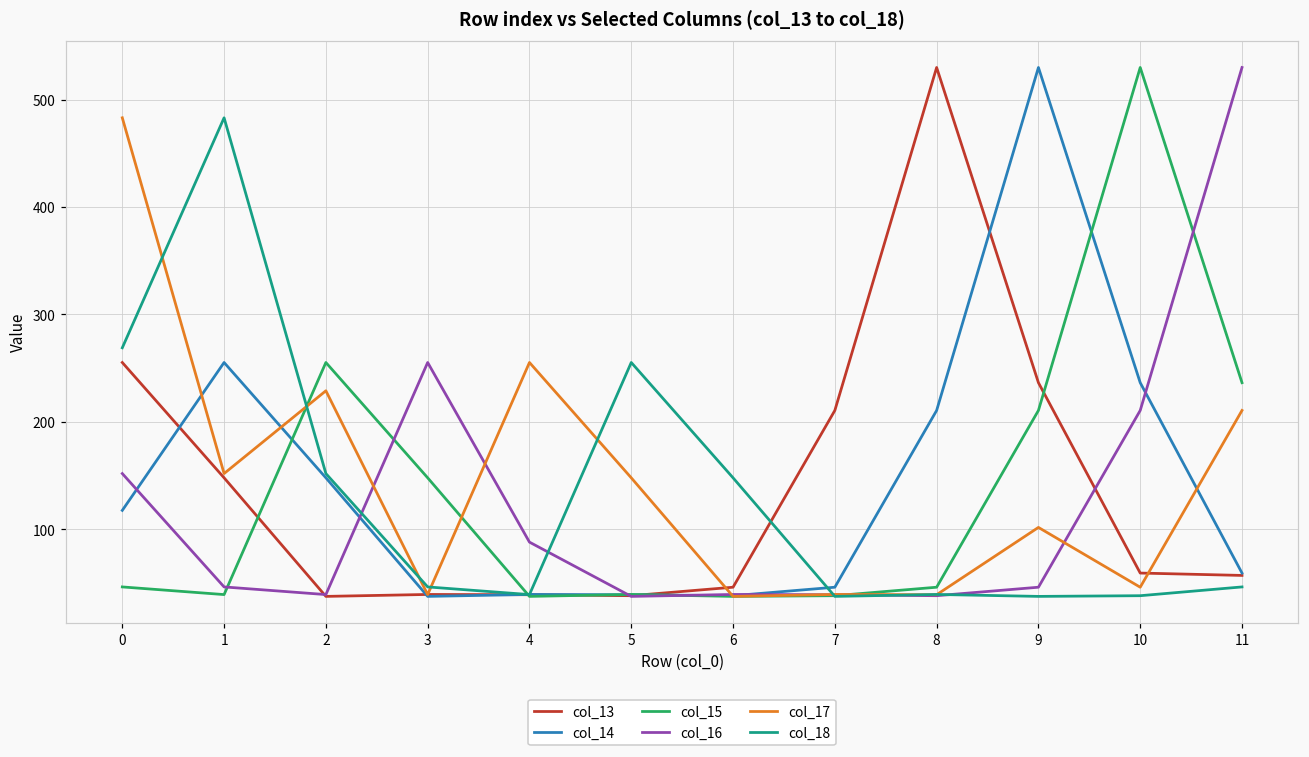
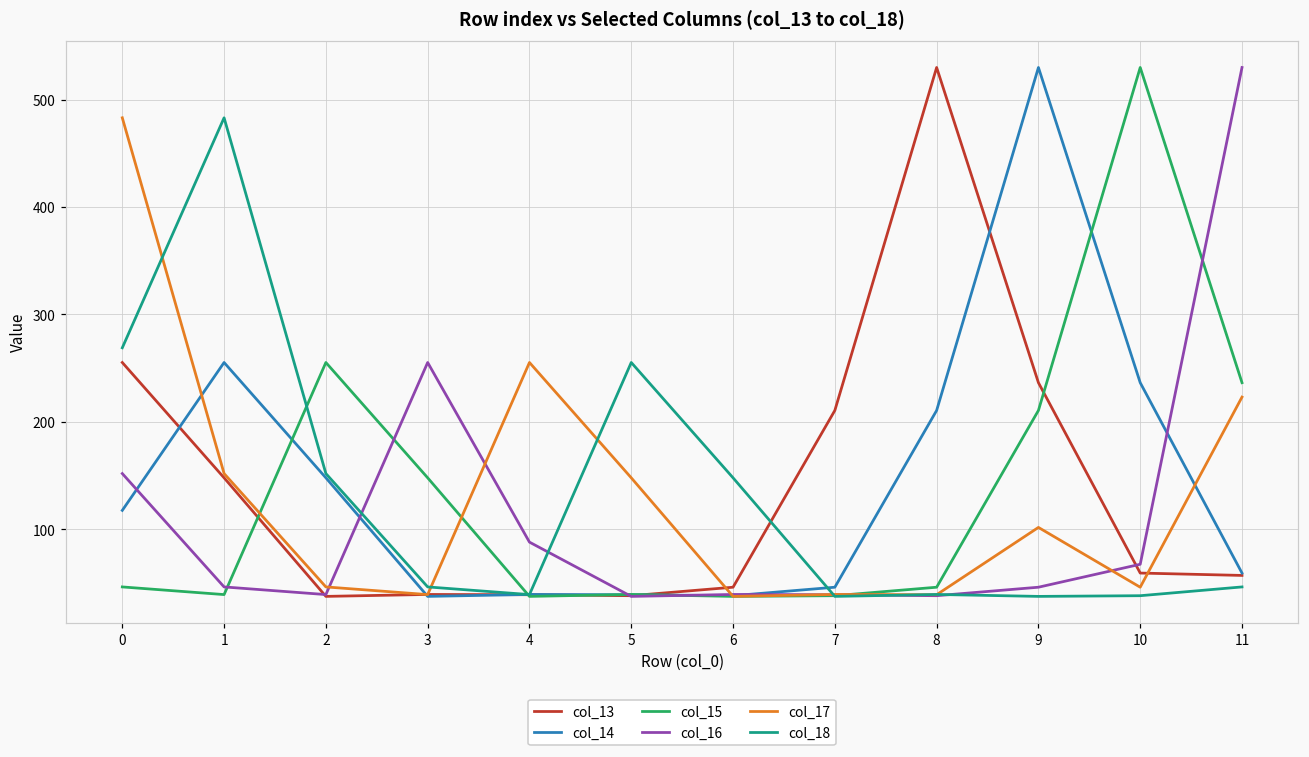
col_17, 2: 230 -> 50
col_16, 10: 210 -> 70
col_17, 11: 210 -> 220
